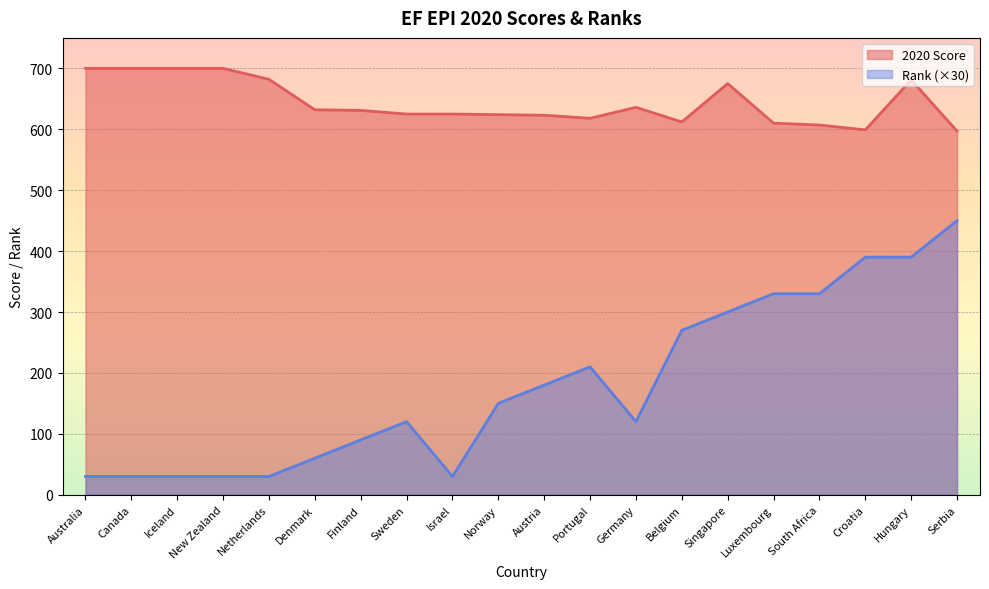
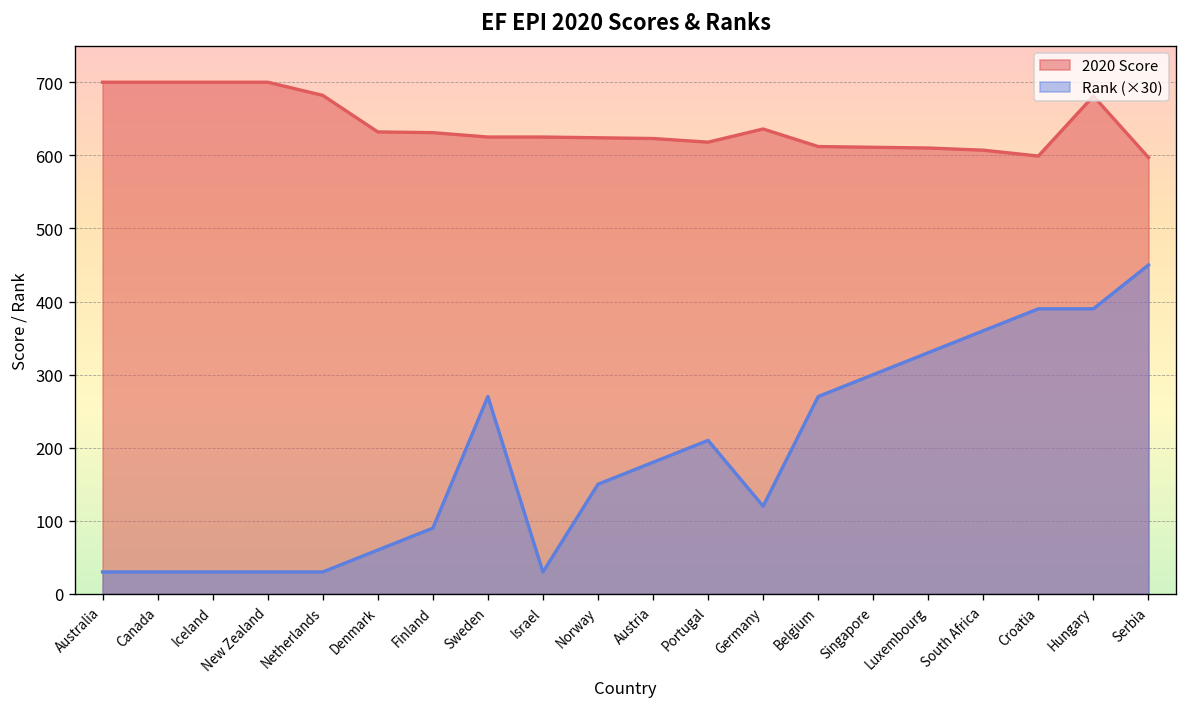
Rank (×30), Sweden: 120 -> 270
2020 Score, Singapore: 680 -> 610
Rank (×30), South Africa: 330 -> 360
